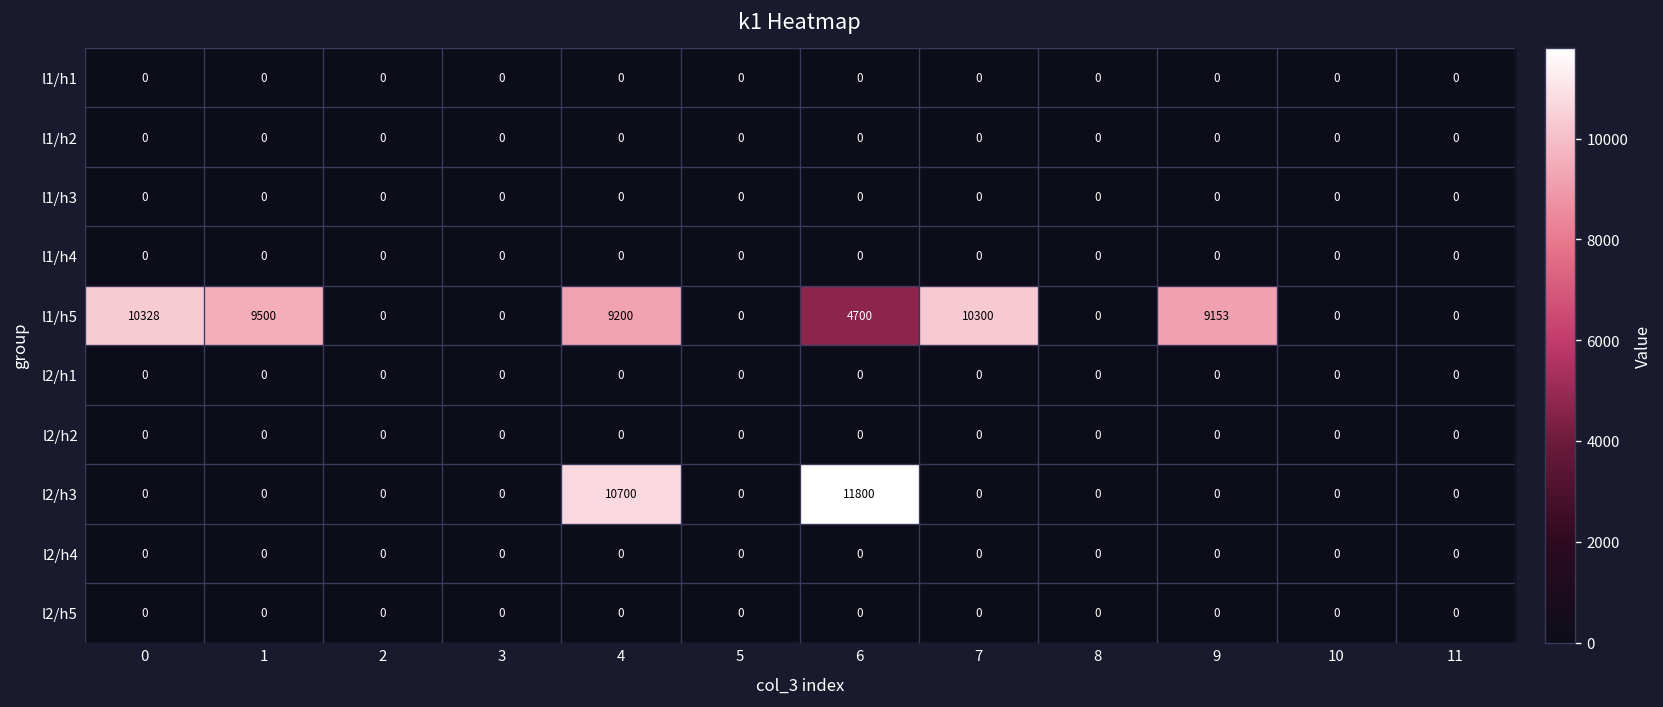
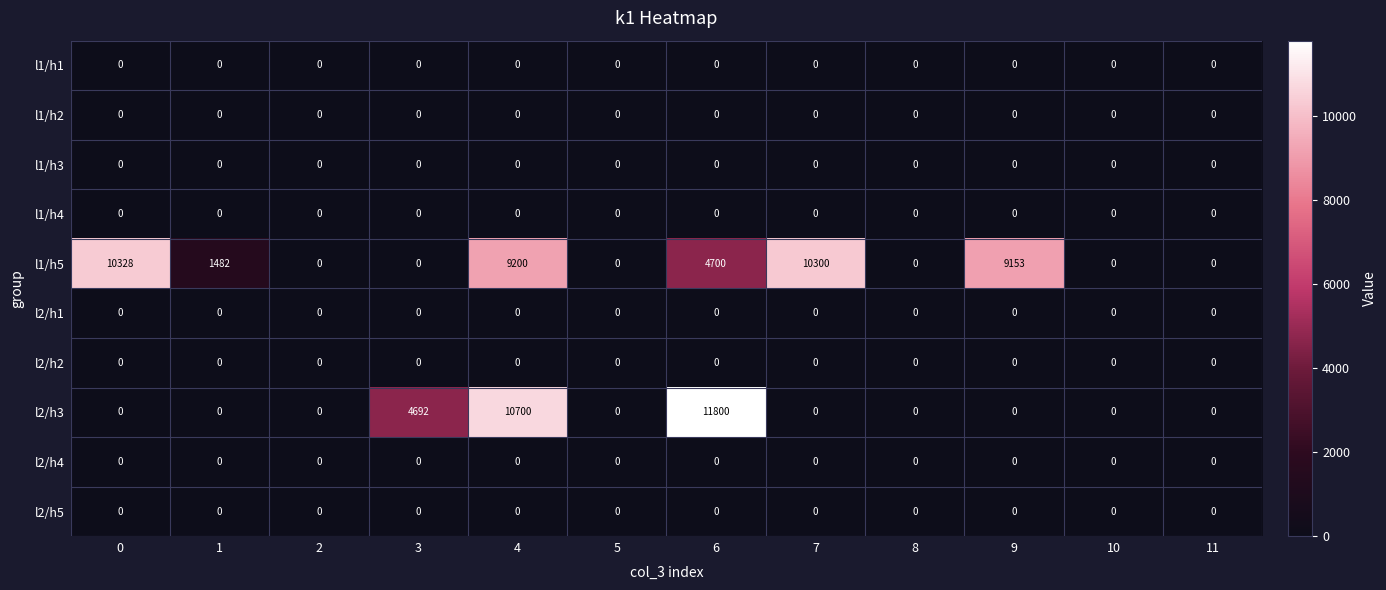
l1/h5, 1: 9500 -> 1482
l2/h3, 3: 0 -> 4692
